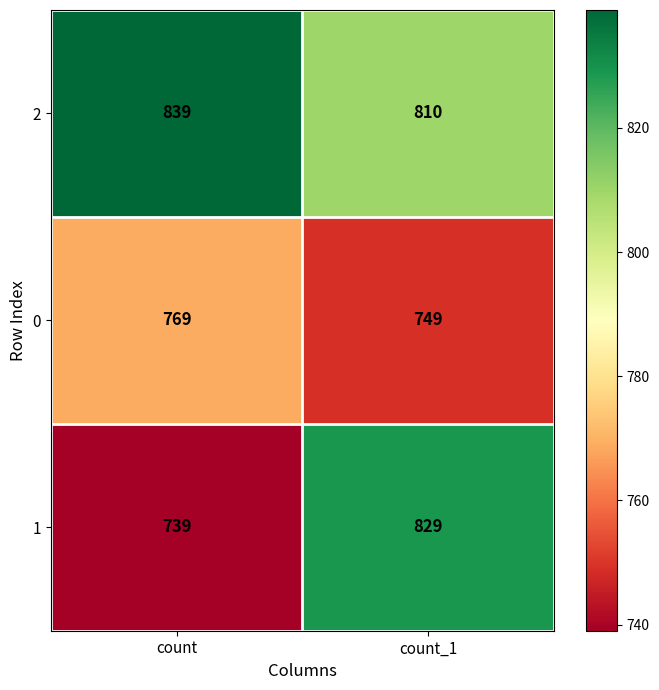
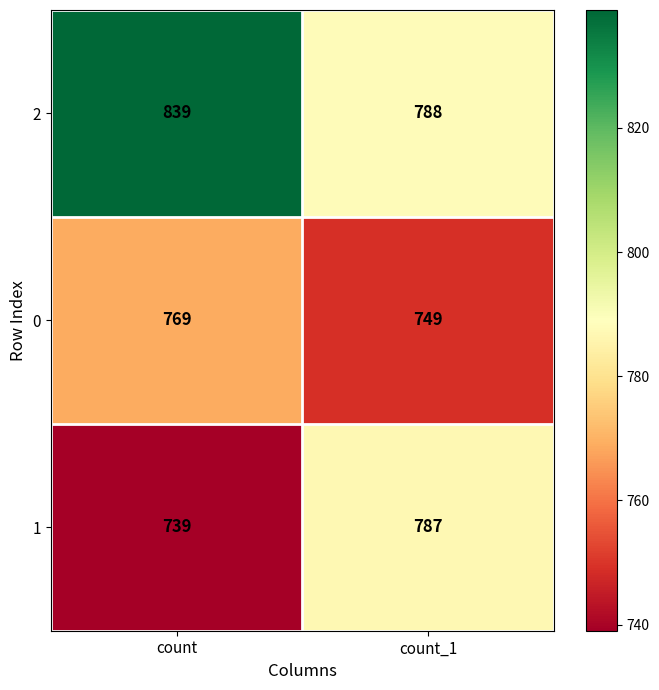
2, count_1: 810 -> 788
1, count_1: 829 -> 787
